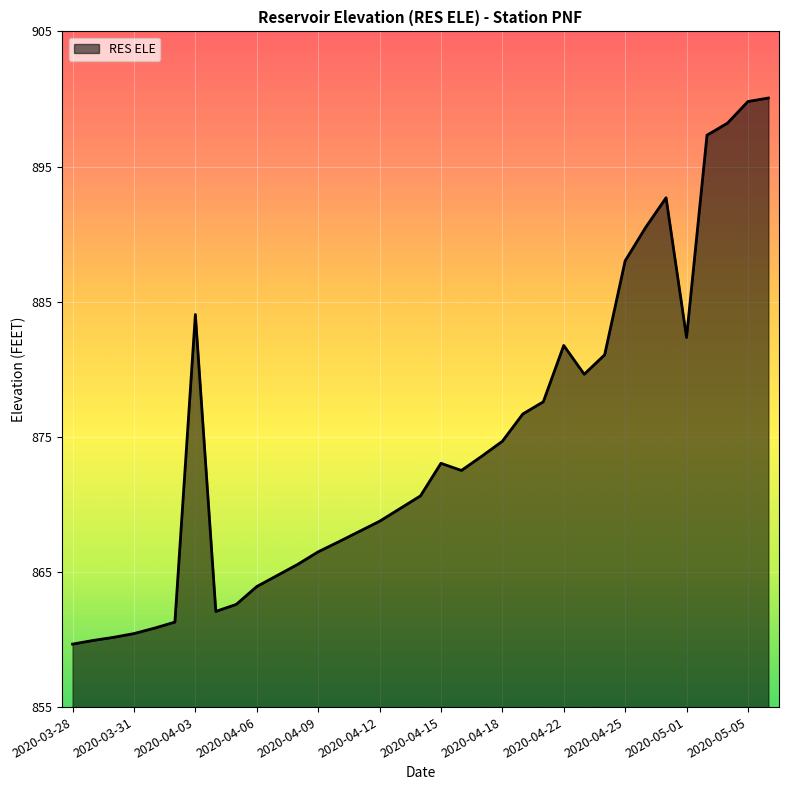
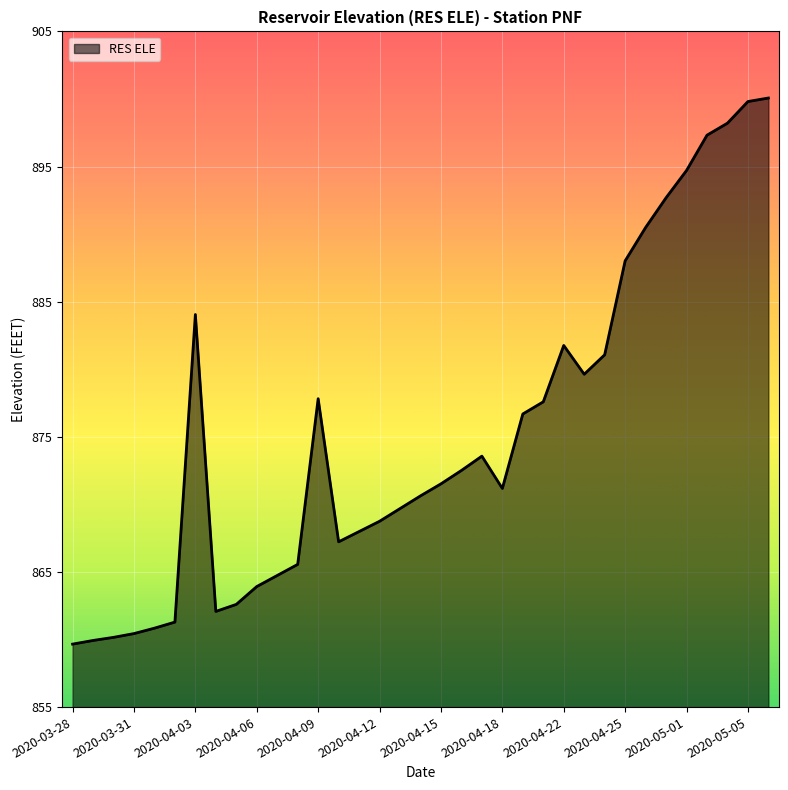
2020-04-09: 866.5 -> 877.8
2020-04-15: 873.0 -> 871.5
2020-04-18: 874.7 -> 871.2
2020-05-01: 882.4 -> 894.7
